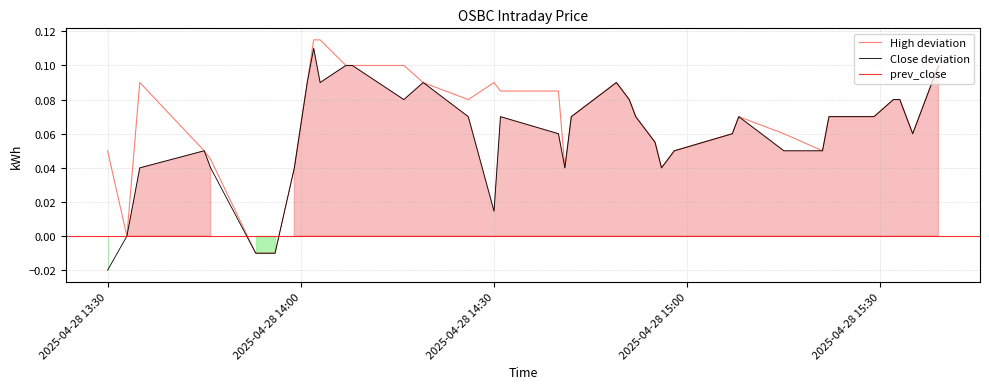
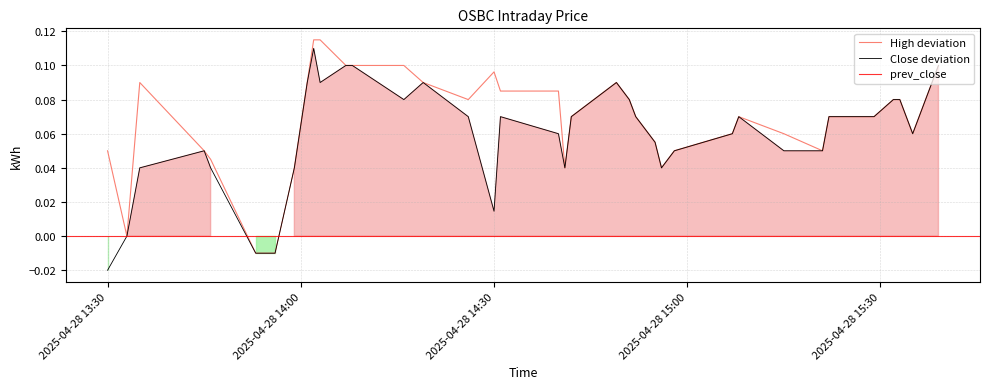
High deviation, 2025-04-28 14:30: 0.090 -> 0.096
